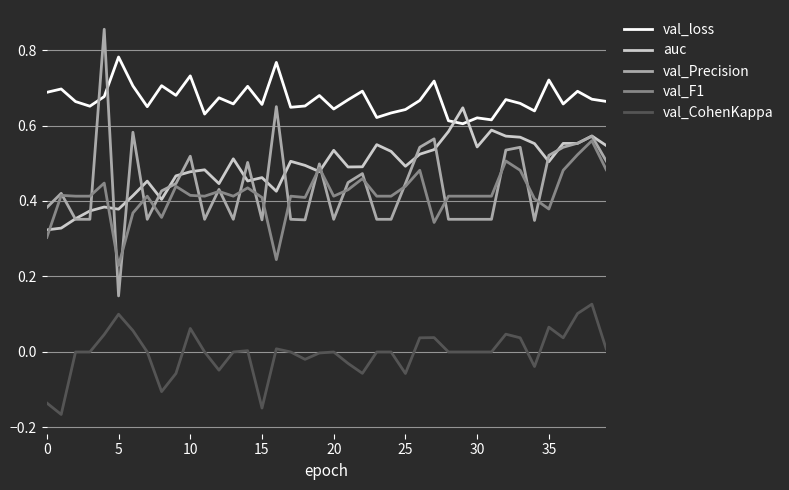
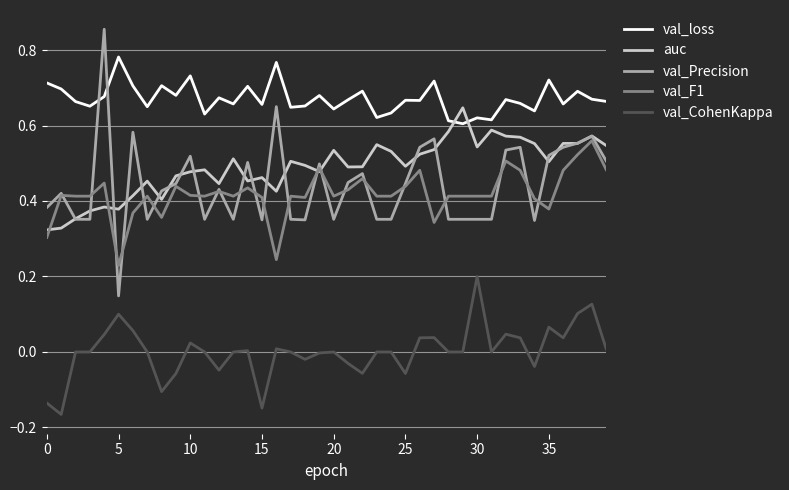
val_loss, 0: 0.69 -> 0.71
val_CohenKappa, 10: 0.06 -> 0.02
val_loss, 25: 0.64 -> 0.67
val_CohenKappa, 30: 0.0 -> 0.2
